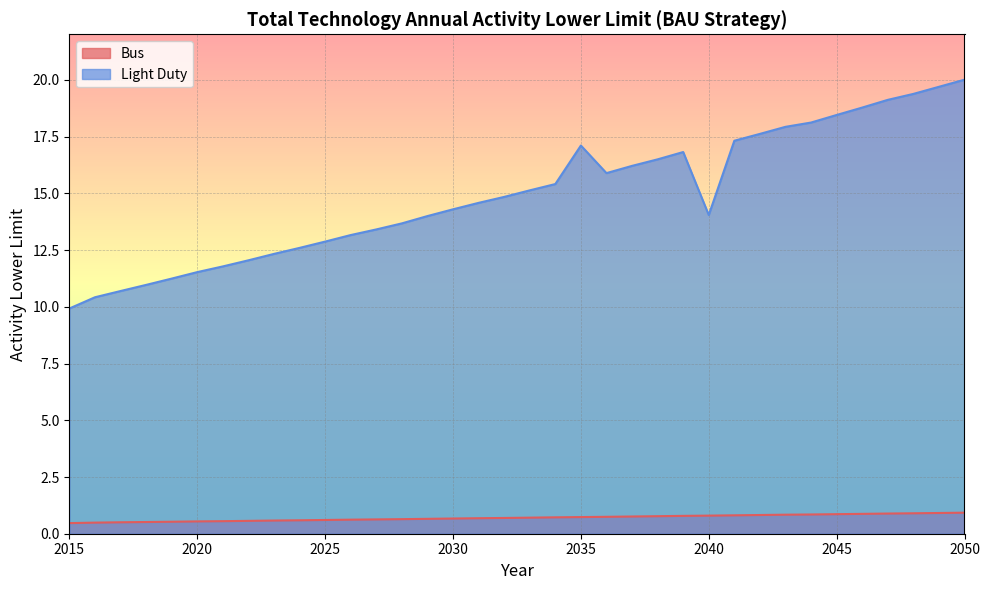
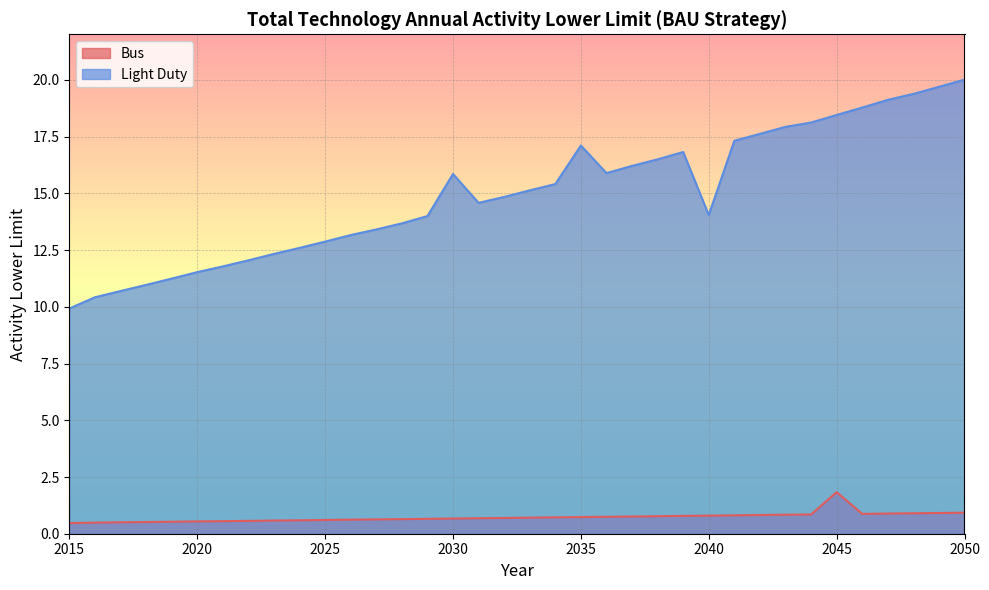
Light Duty, 2030: 14.3 -> 15.9
Bus, 2045: 0.9 -> 1.8
